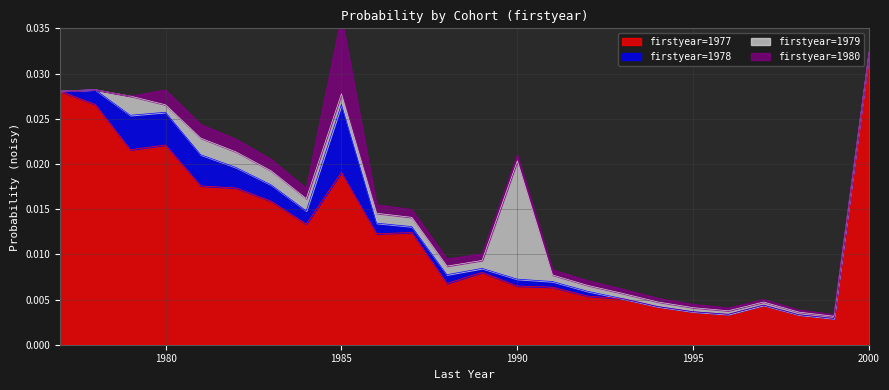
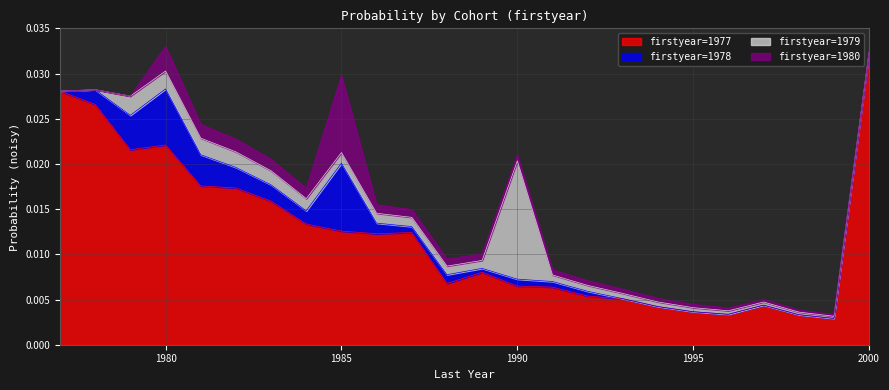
firstyear=1978, 1980: 0.004 -> 0.006
firstyear=1979, 1980: 0.001 -> 0.002
firstyear=1980, 1980: 0.002 -> 0.003
firstyear=1977, 1985: 0.019 -> 0.013
